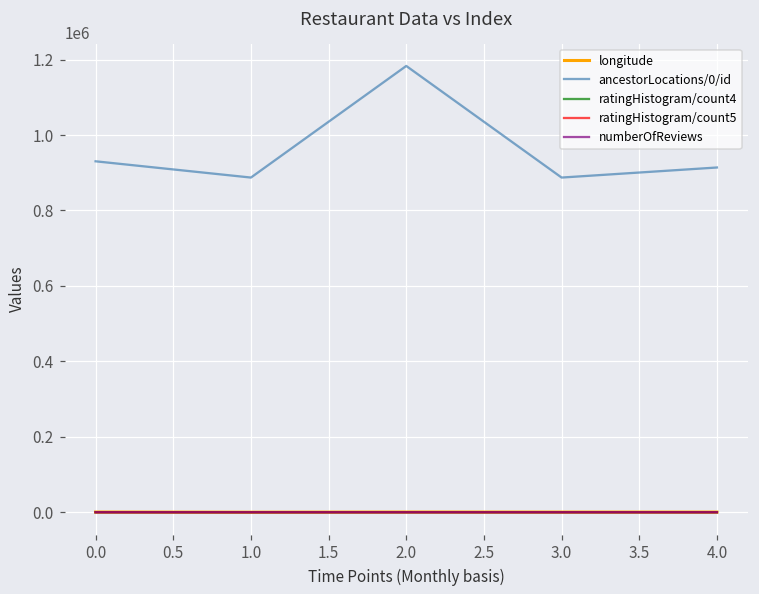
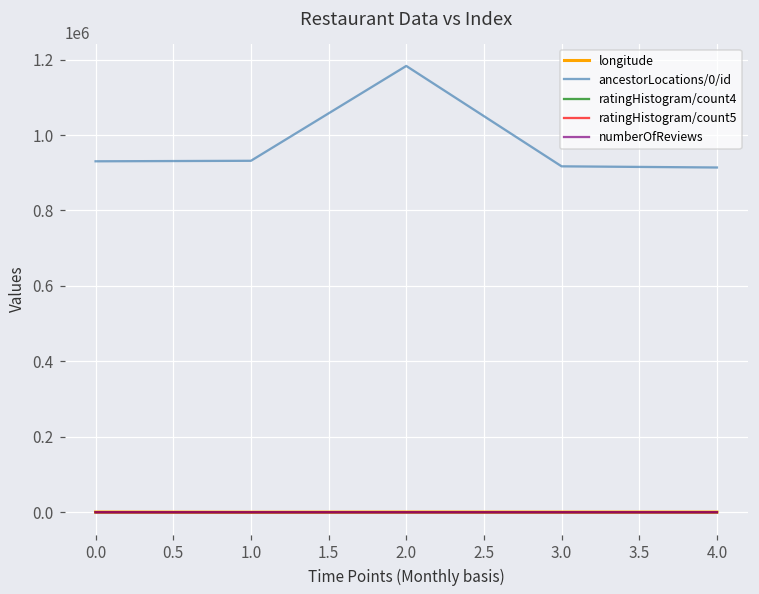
ancestorLocations/0/id, 1.0: 890000 -> 930000
ancestorLocations/0/id, 3.0: 890000 -> 920000
